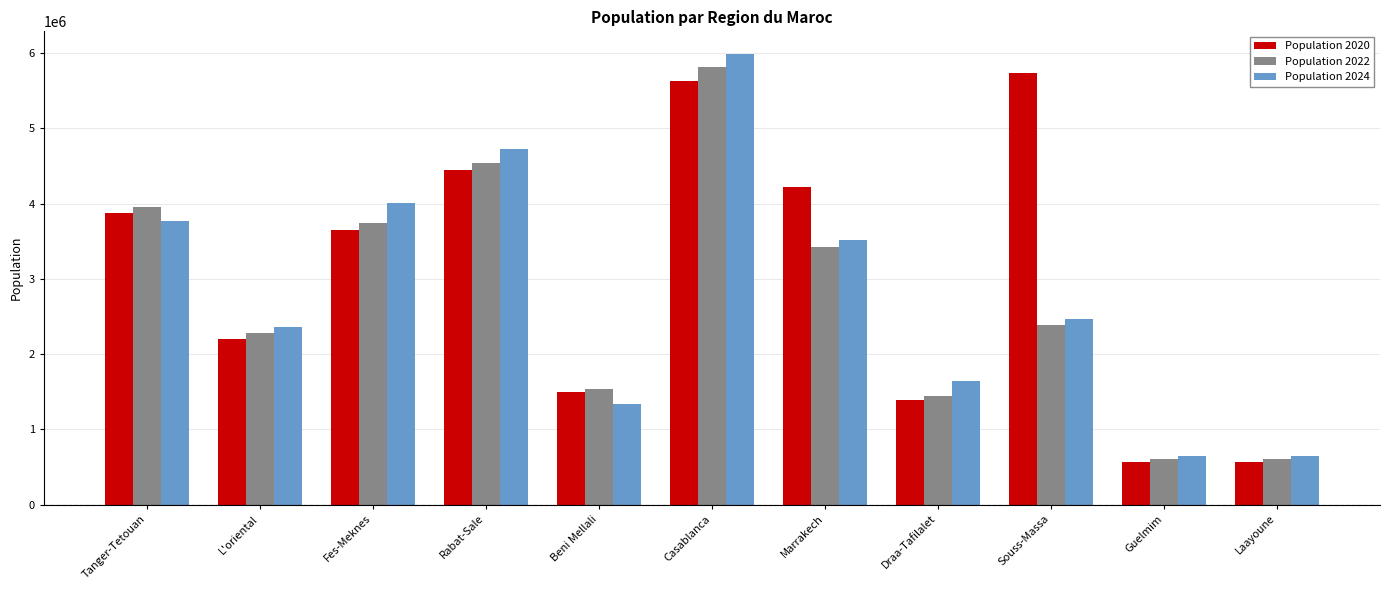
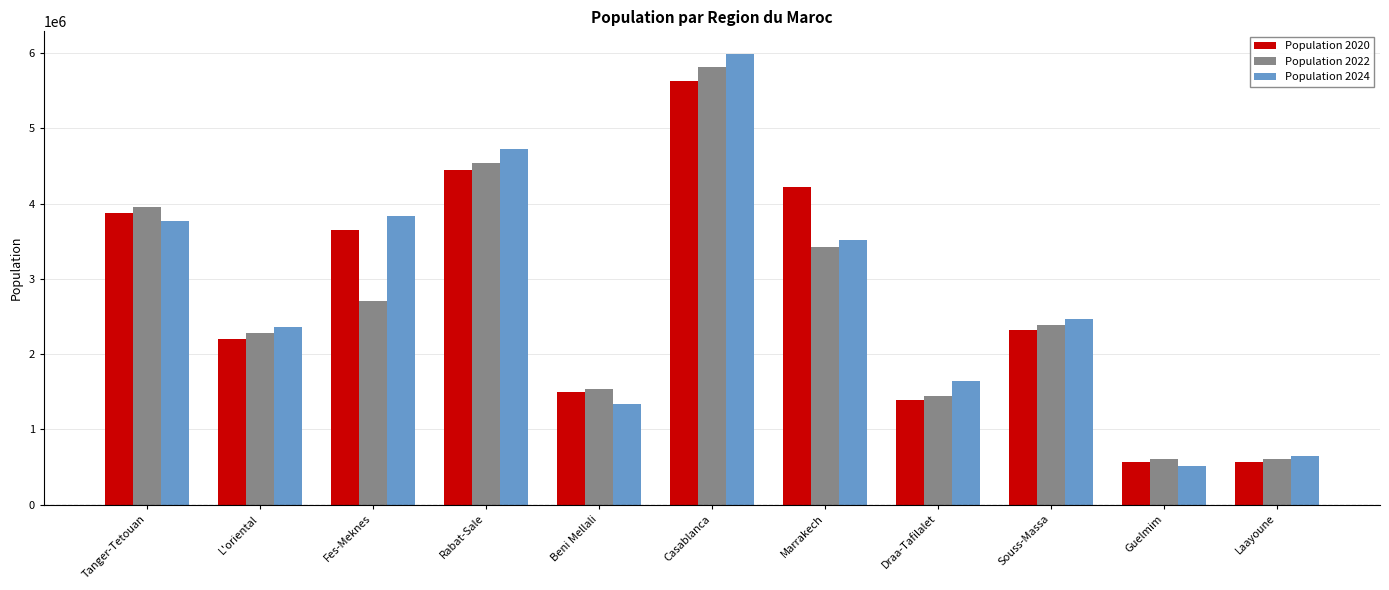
Population 2022, Fes-Meknes: 3700000 -> 2700000
Population 2024, Fes-Meknes: 4000000 -> 3800000
Population 2020, Souss-Massa: 5700000 -> 2300000
Population 2024, Guelmim: 600000 -> 500000
